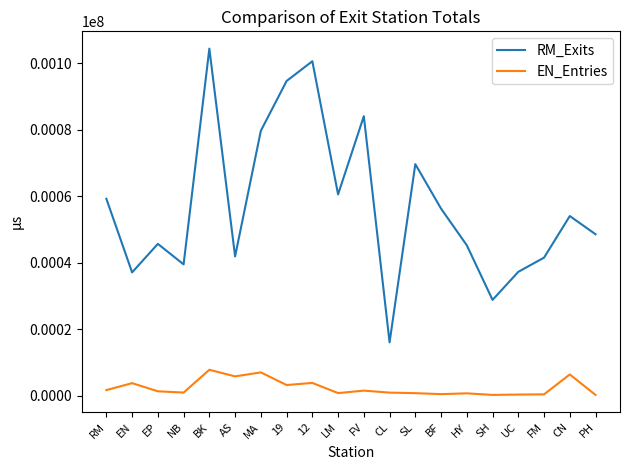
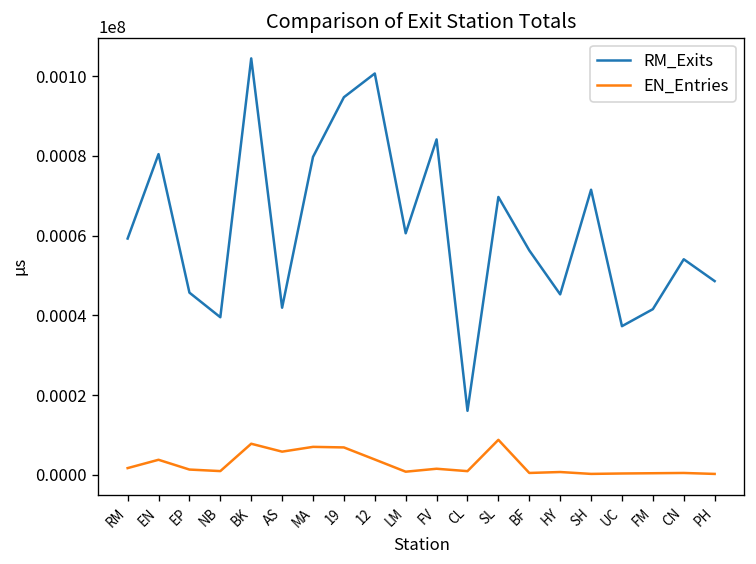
RM_Exits, EN: 37000 -> 80000
EN_Entries, 19: 3000 -> 7000
EN_Entries, SL: 1000 -> 9000
RM_Exits, SH: 29000 -> 71000
EN_Entries, CN: 6000 -> 0
